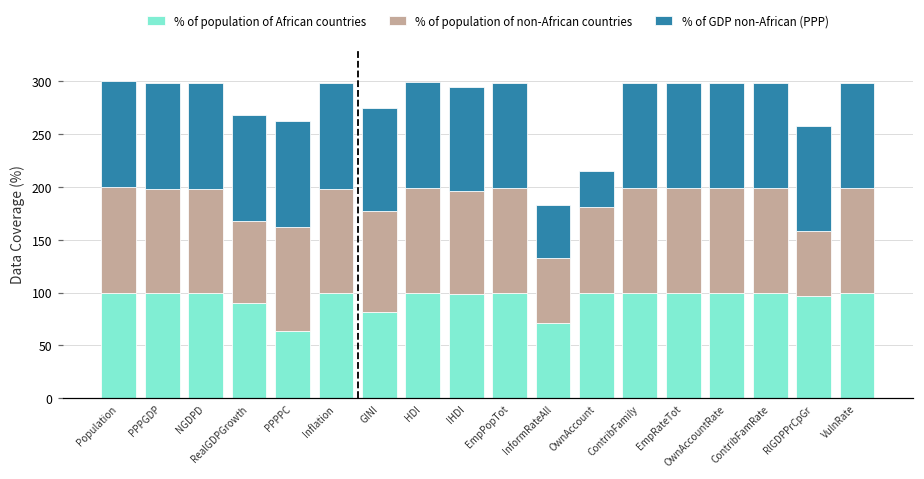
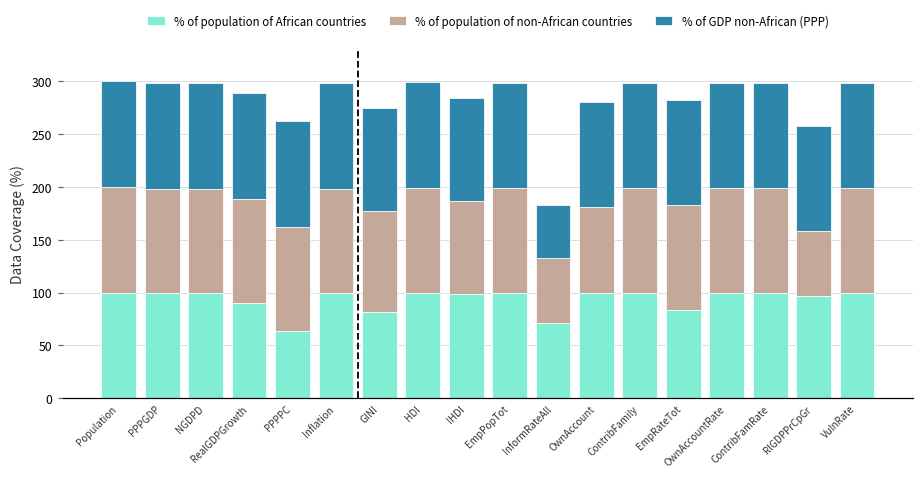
% of population of non-African countries, RealGDPGrowth: 80 -> 100
% of population of non-African countries, IHDI: 100 -> 90
% of GDP non-African (PPP), OwnAccount: 30 -> 100
% of population of African countries, EmpRateTot: 100 -> 80
